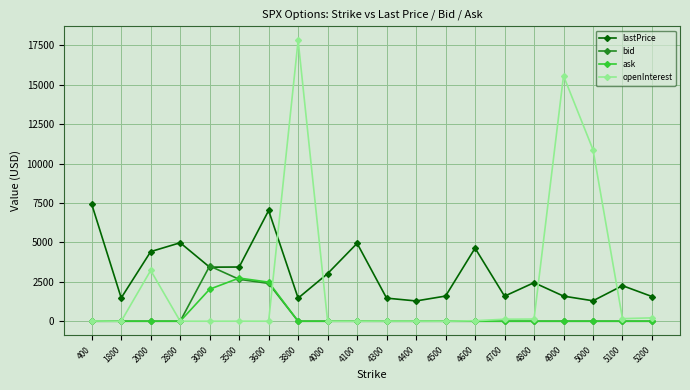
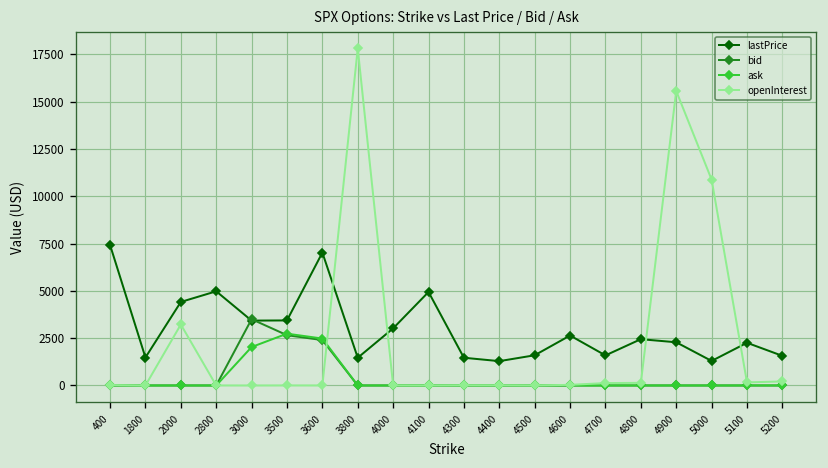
lastPrice, 4600: 4600 -> 2600
lastPrice, 4900: 1600 -> 2300
